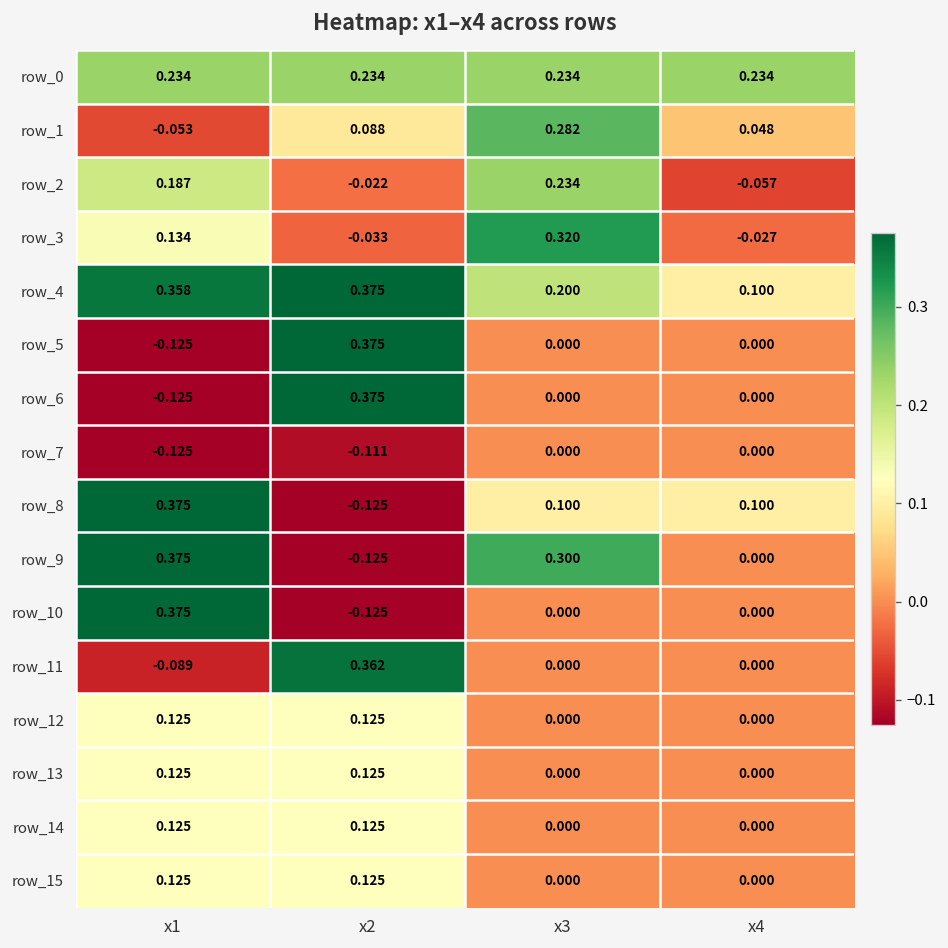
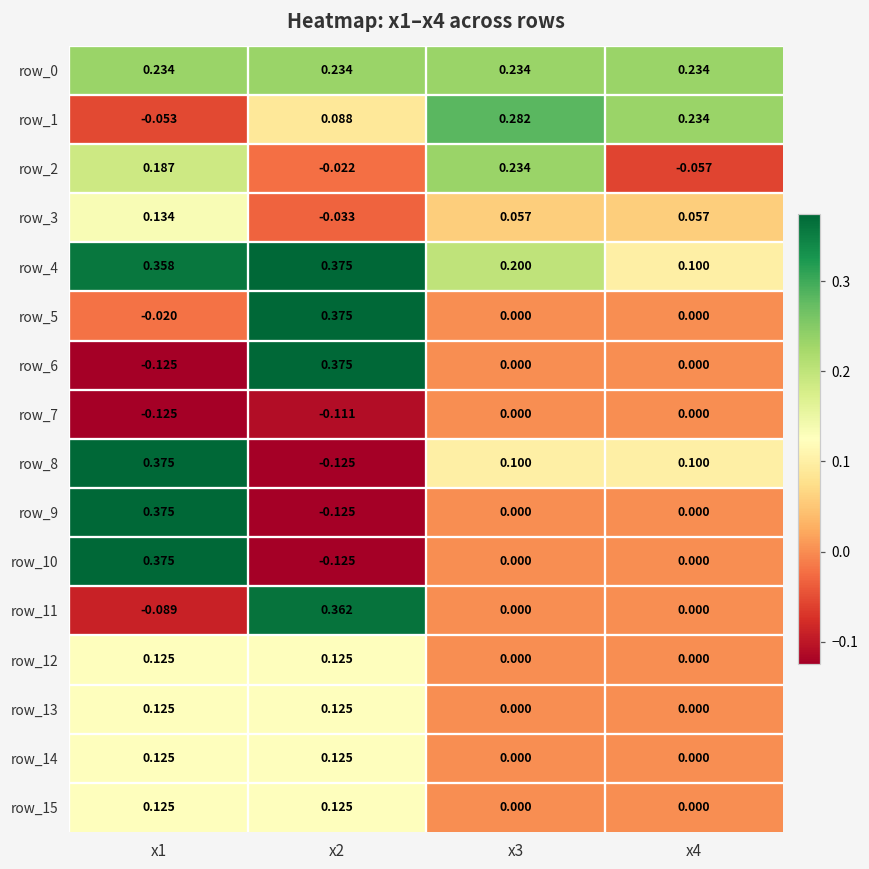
row_1, x4: 0.048 -> 0.234
row_3, x3: 0.320 -> 0.057
row_3, x4: -0.027 -> 0.057
row_5, x1: -0.125 -> -0.020
row_9, x3: 0.300 -> 0.000
